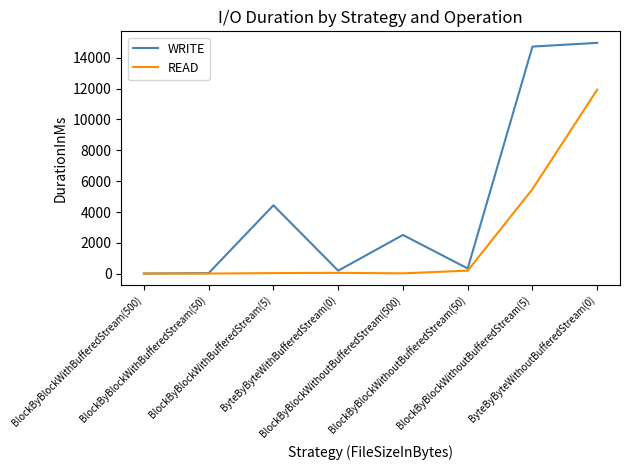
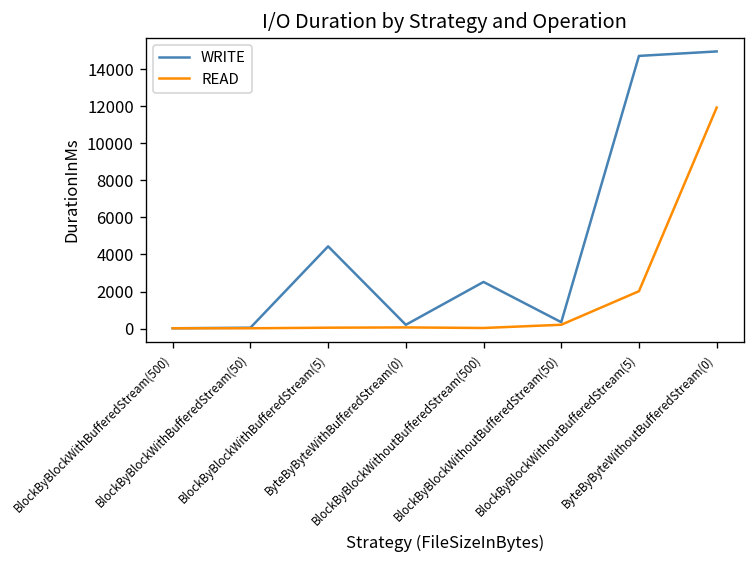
READ, BlockByBlockWithoutBufferedStream(5): 5500 -> 2000
